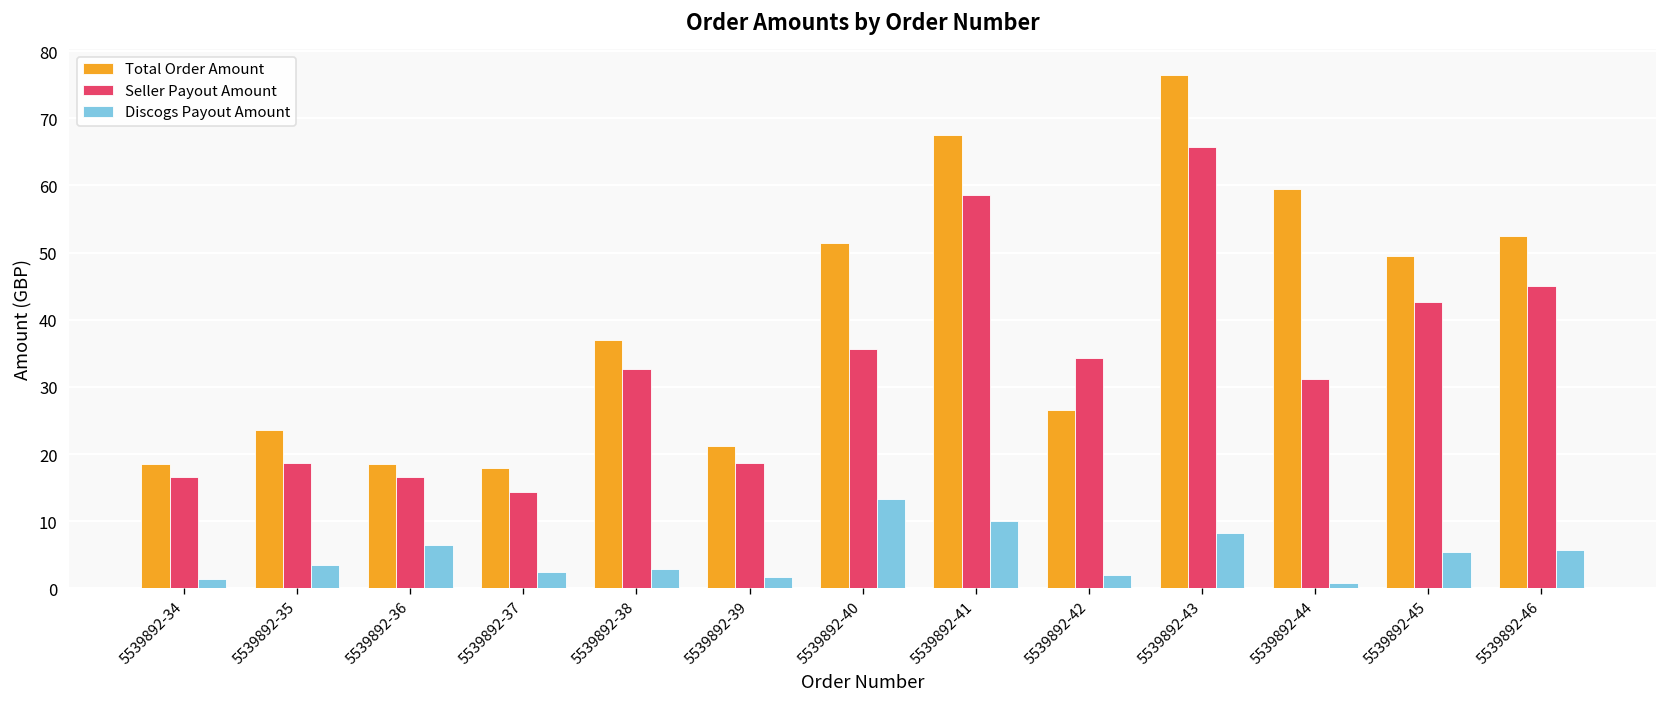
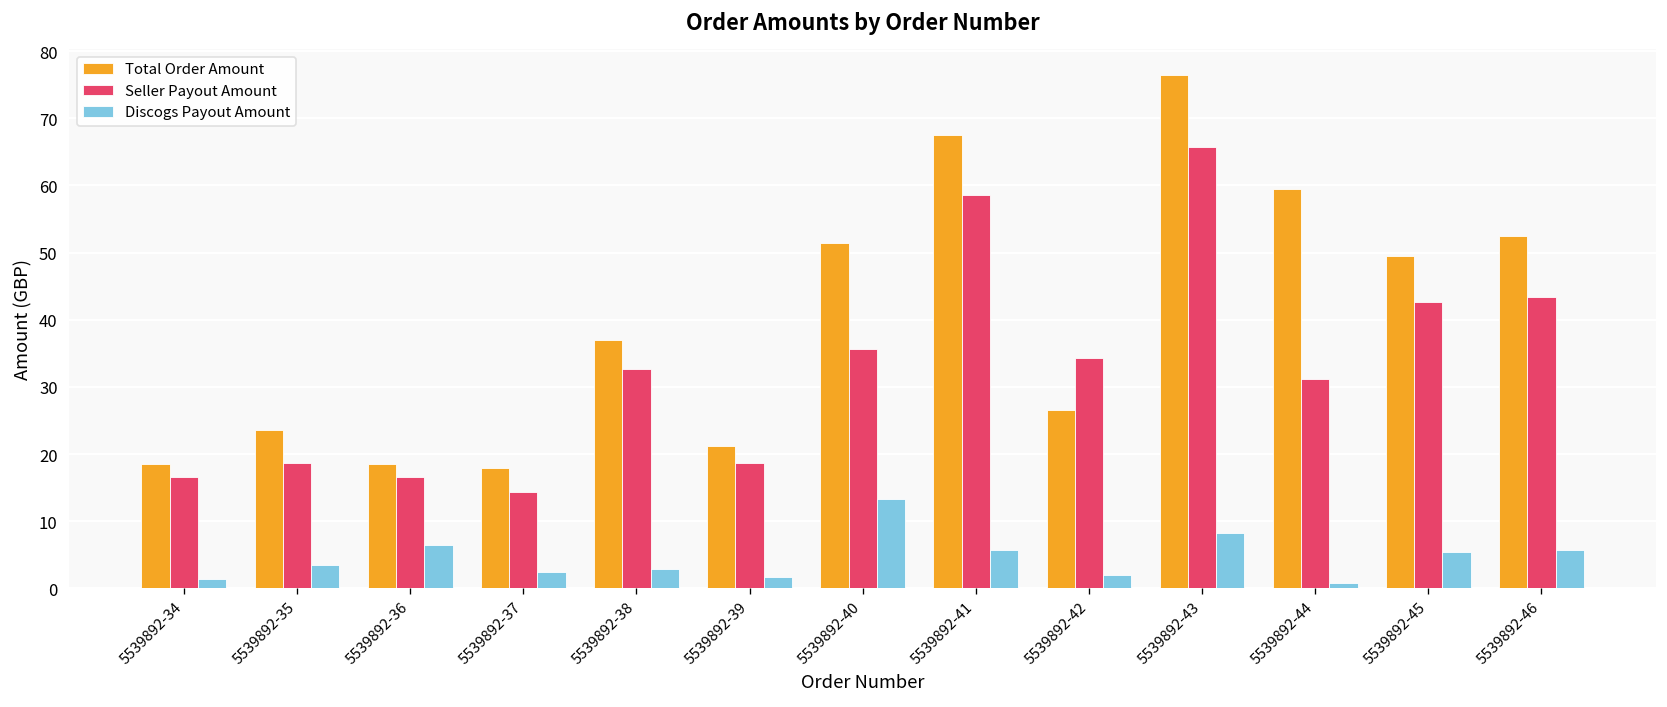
Discogs Payout Amount, 5539892-41: 10 -> 6
Seller Payout Amount, 5539892-46: 45 -> 43
